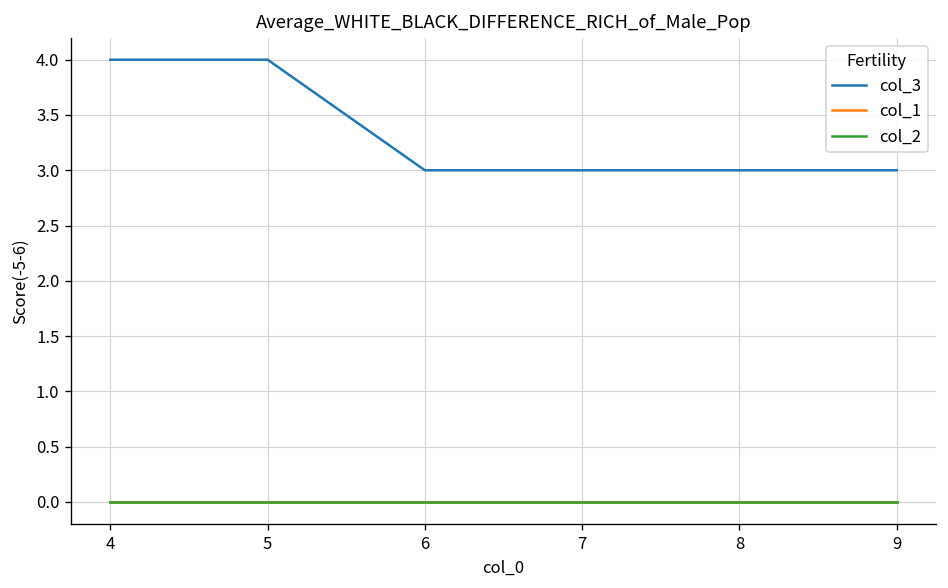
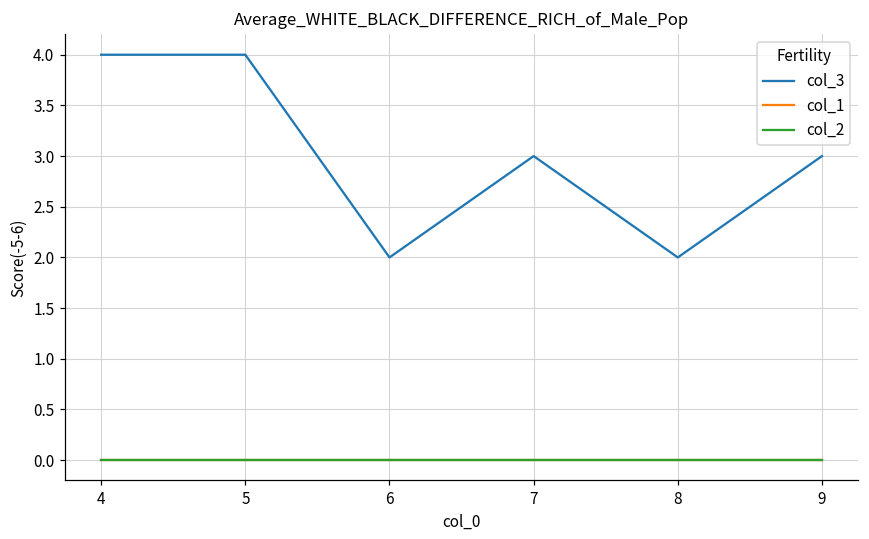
col_3, 6: 3 -> 2
col_3, 8: 3 -> 2
